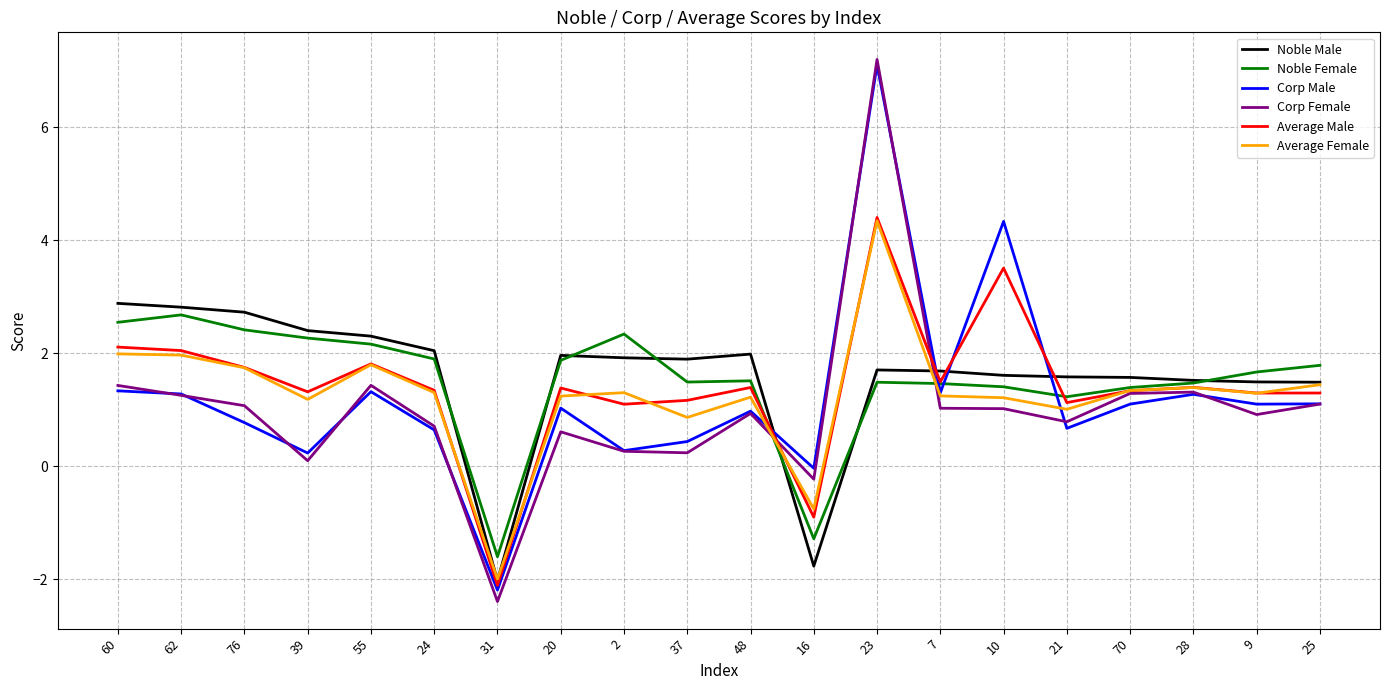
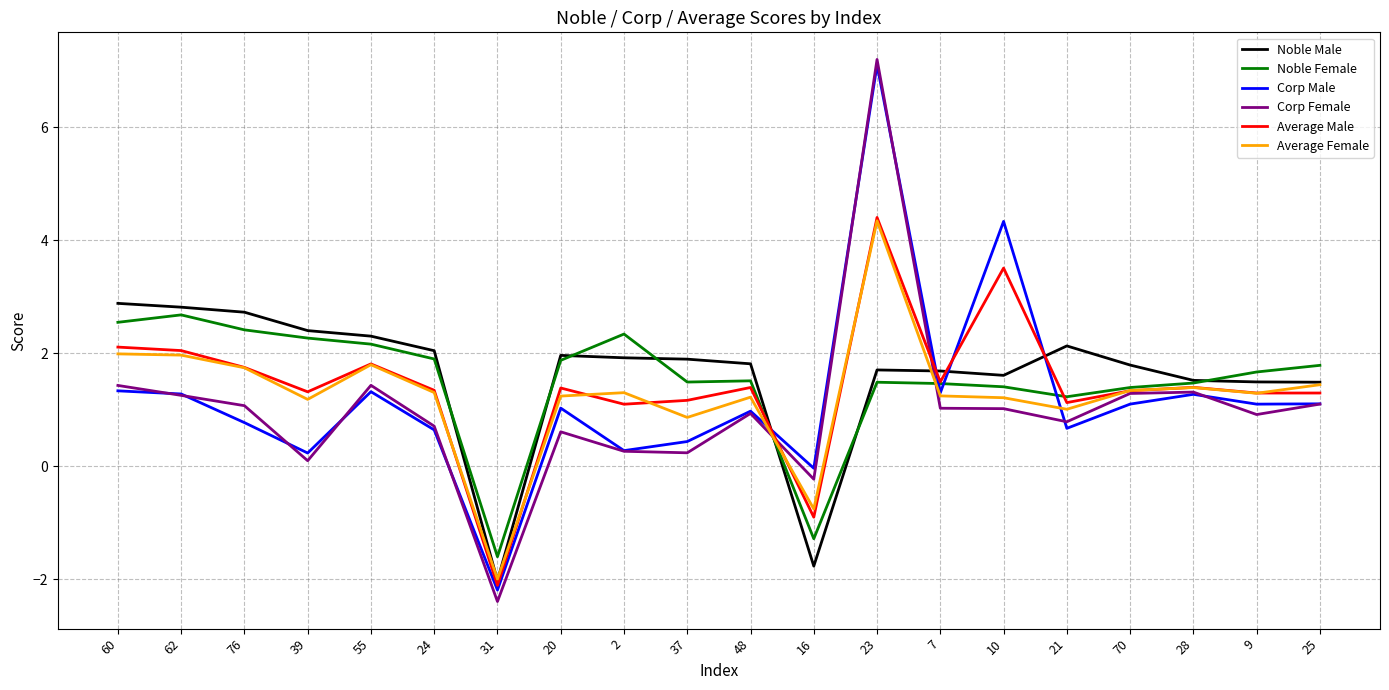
Noble Male, 48: 2.0 -> 1.8
Noble Male, 21: 1.6 -> 2.1
Noble Male, 70: 1.6 -> 1.8
